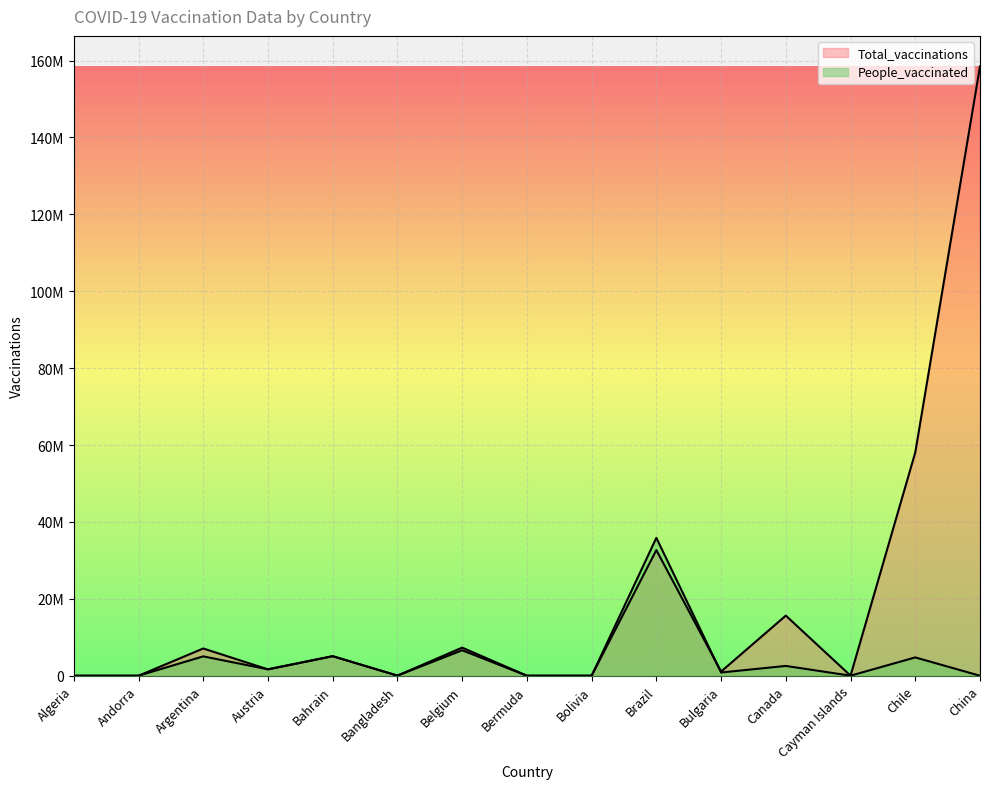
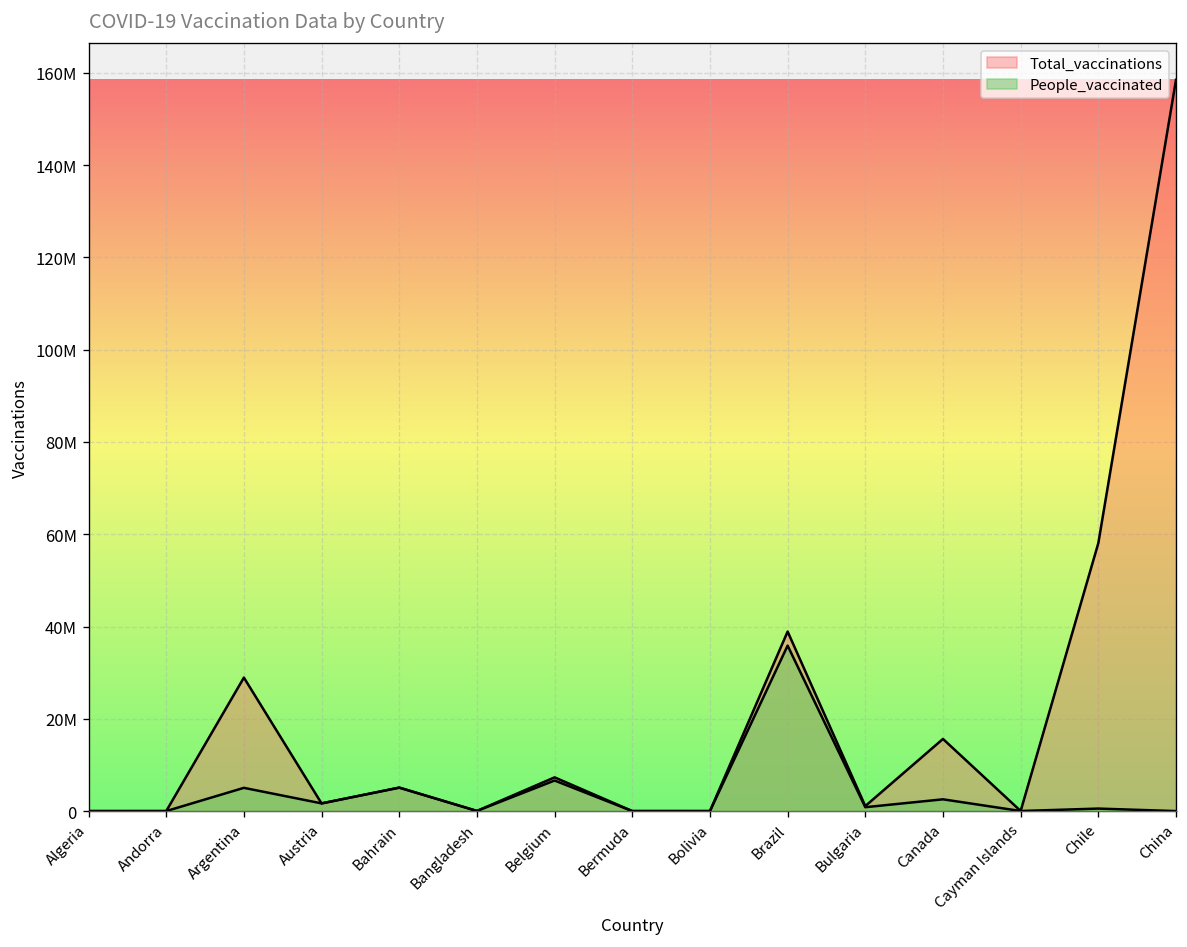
Total_vaccinations, Argentina: 7000000 -> 29000000
Total_vaccinations, Brazil: 33000000 -> 39000000
People_vaccinated, Chile: 5000000 -> 1000000
